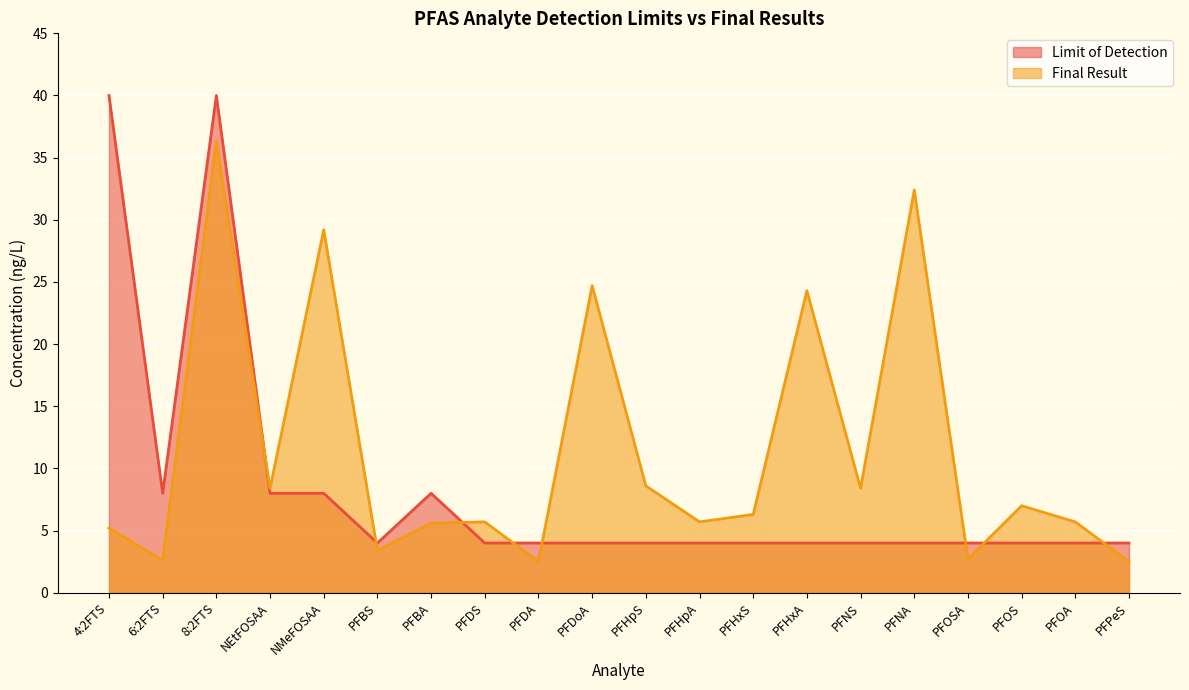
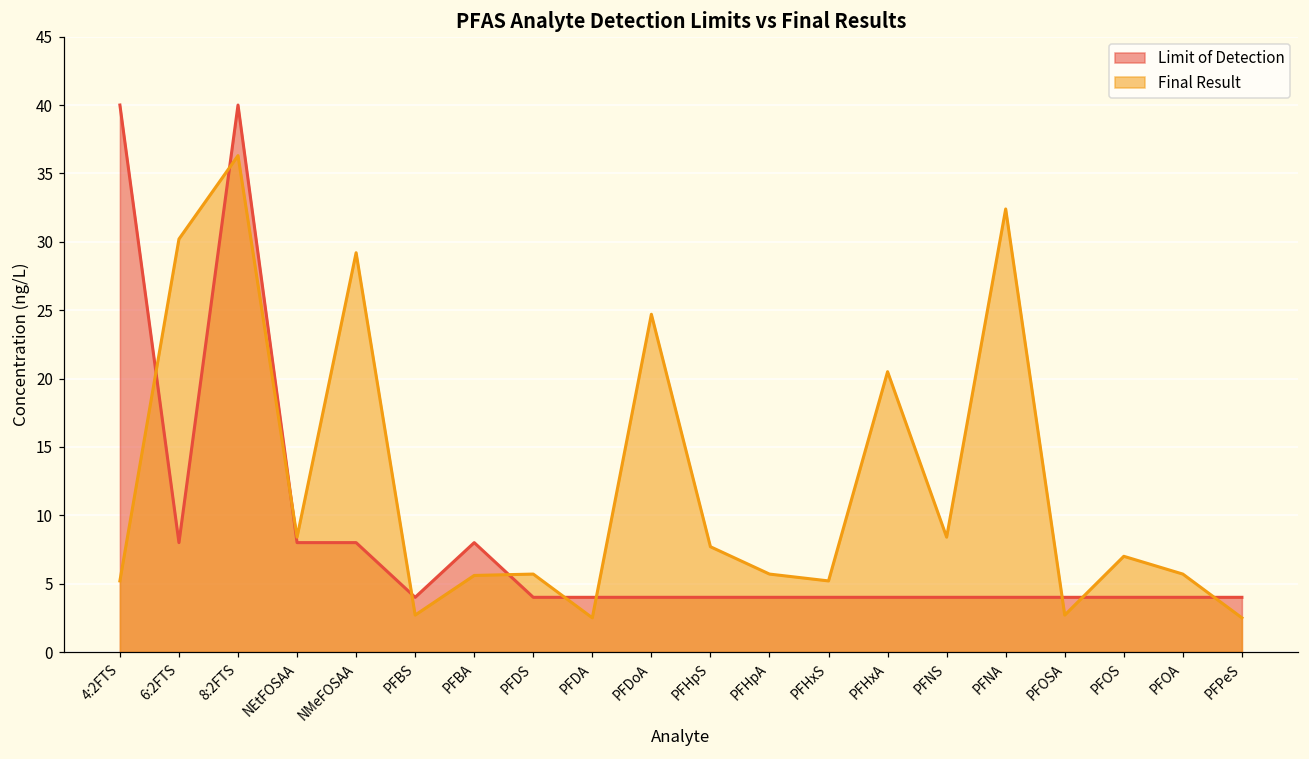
Final Result, 6:2FTS: 2.6 -> 30.2
Final Result, PFBS: 3.4 -> 2.7
Final Result, PFHpS: 8.6 -> 7.7
Final Result, PFHxS: 6.3 -> 5.2
Final Result, PFHxA: 24.3 -> 20.5
